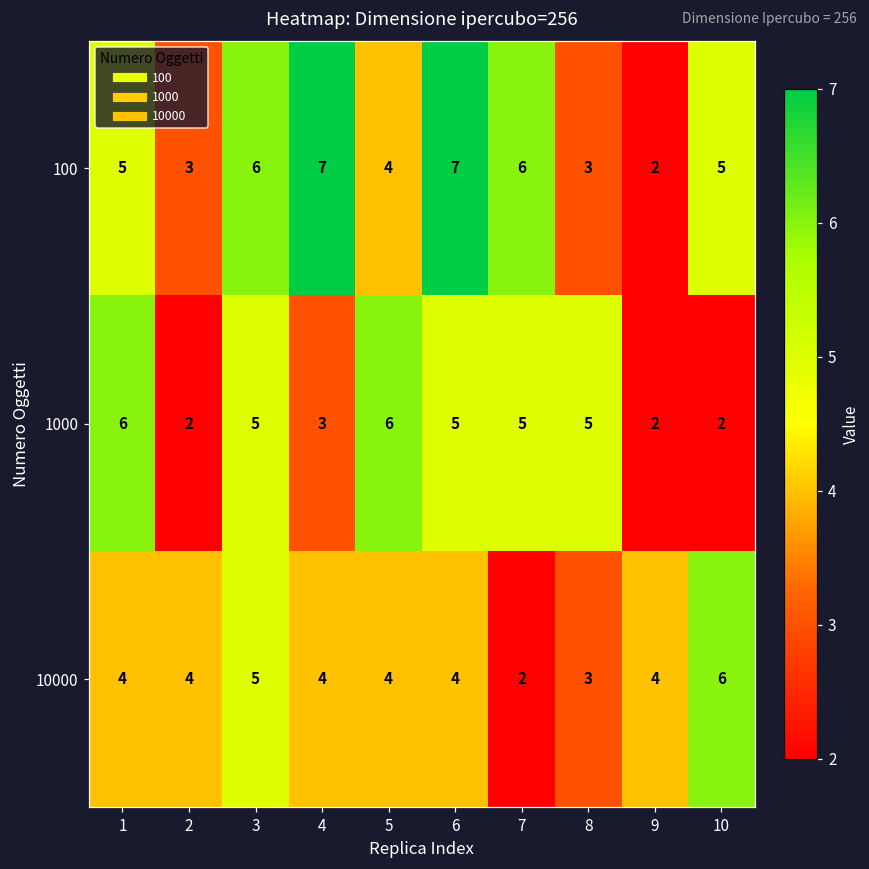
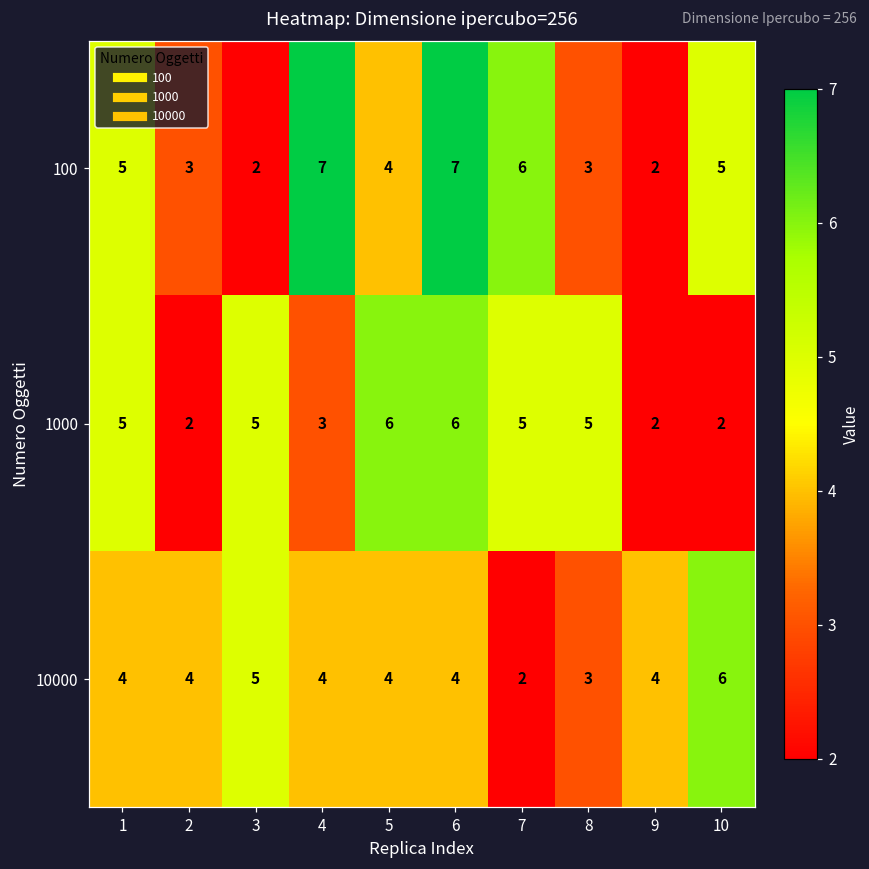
100, 3: 6 -> 2
1000, 1: 6 -> 5
1000, 6: 5 -> 6
